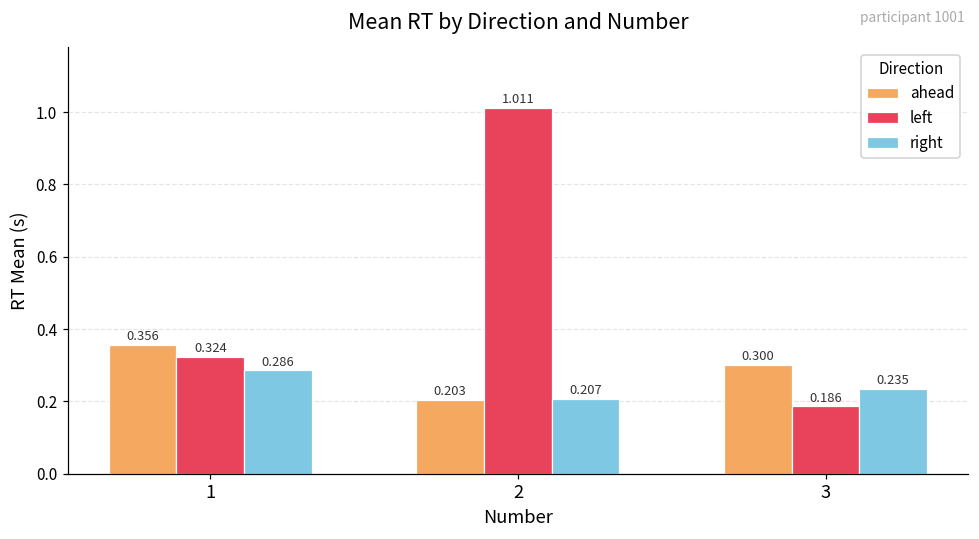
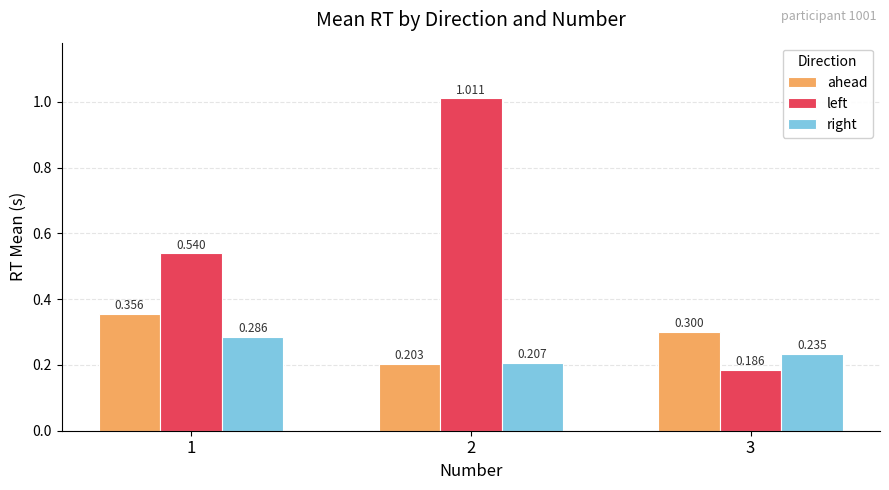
left, 1: 0.324 -> 0.540
